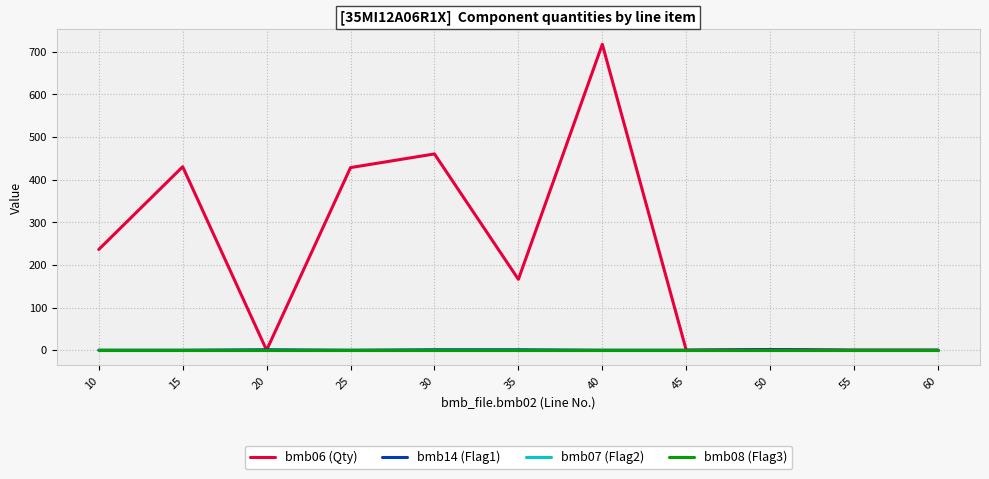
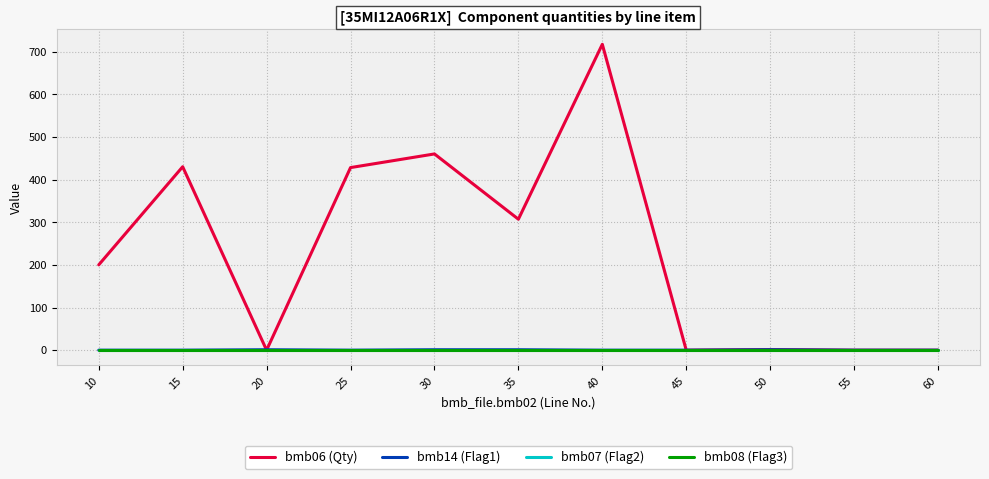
bmb06 (Qty), 10: 240 -> 200
bmb06 (Qty), 35: 170 -> 310
